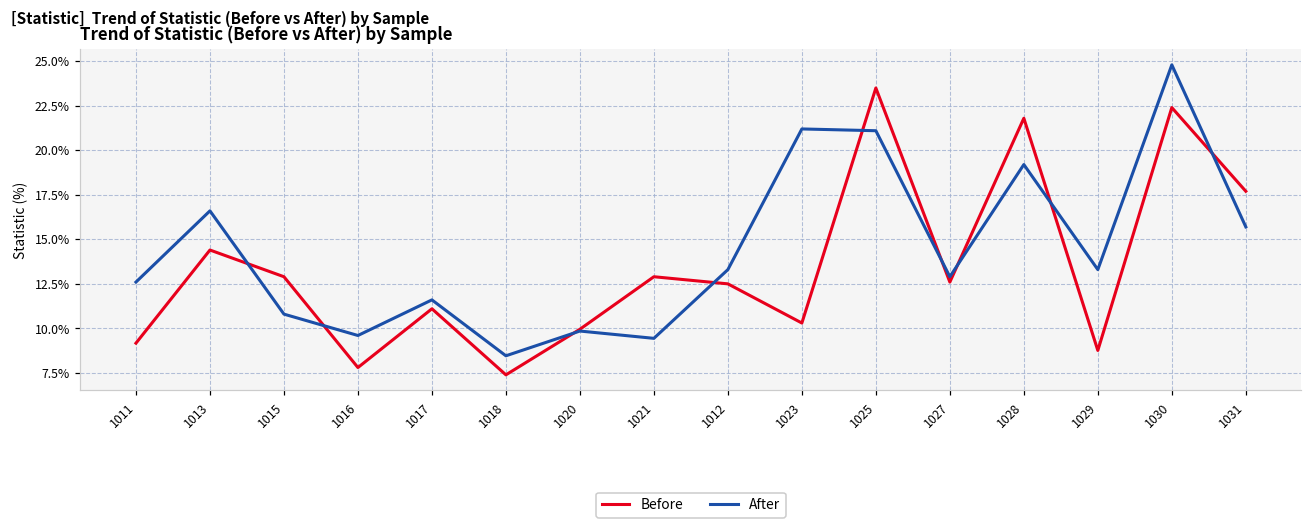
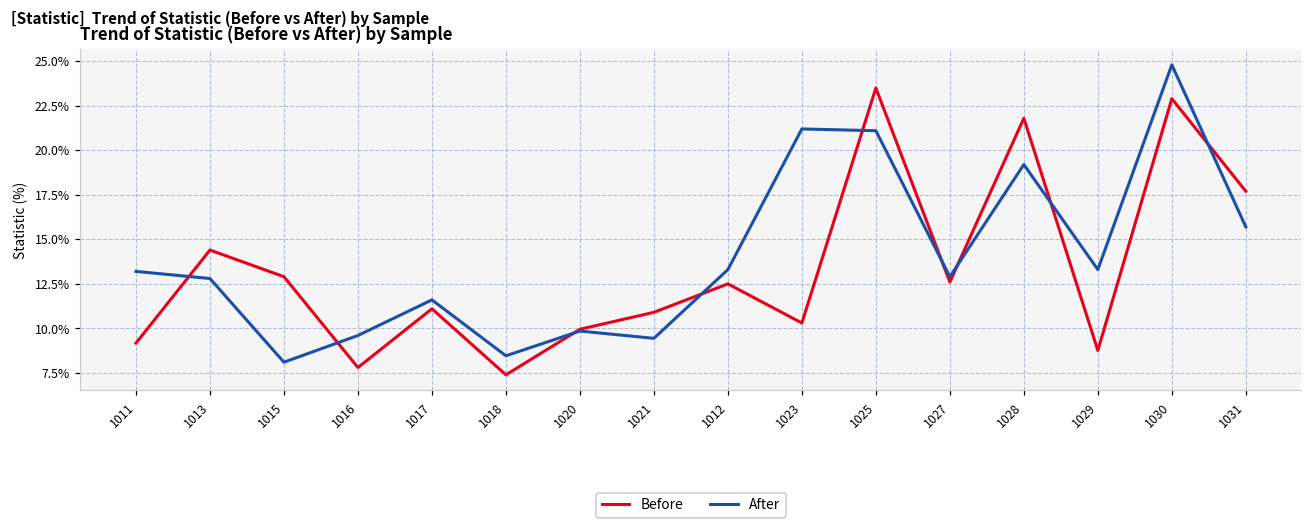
After, 1011: 12.6% -> 13.2%
After, 1013: 16.6% -> 12.8%
After, 1015: 10.8% -> 8.1%
Before, 1021: 12.9% -> 10.9%
Before, 1030: 22.4% -> 22.9%
